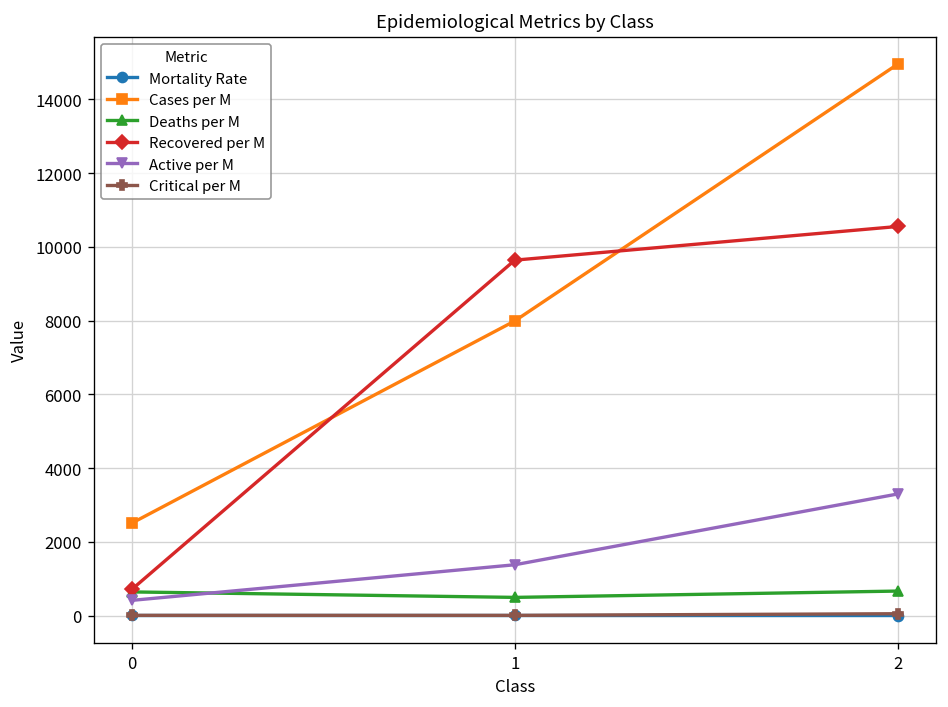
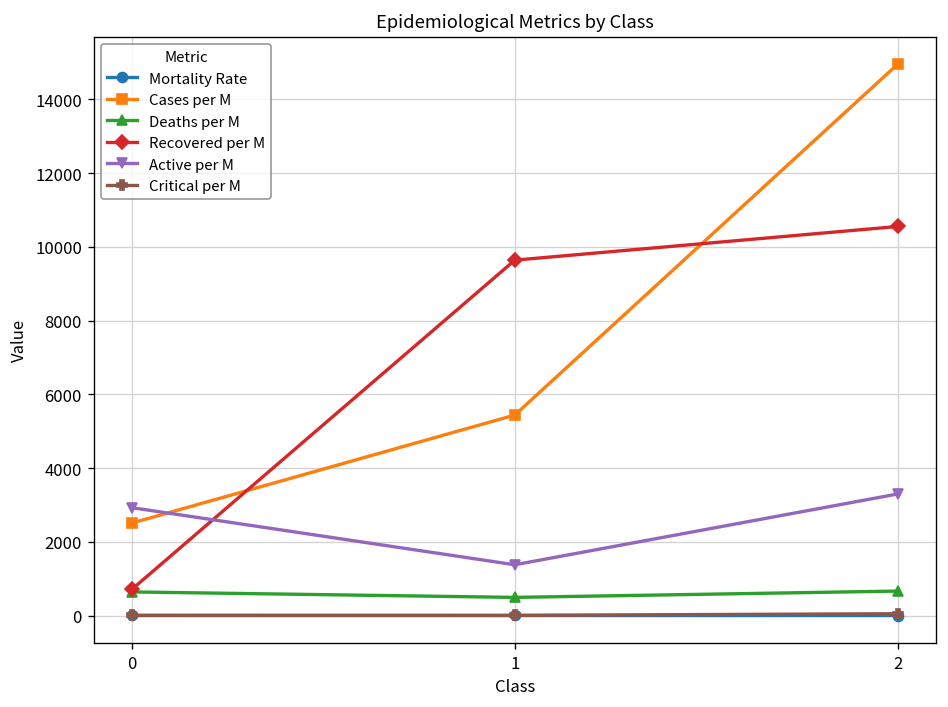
Active per M, 0: 400 -> 2900
Cases per M, 1: 8000 -> 5400
